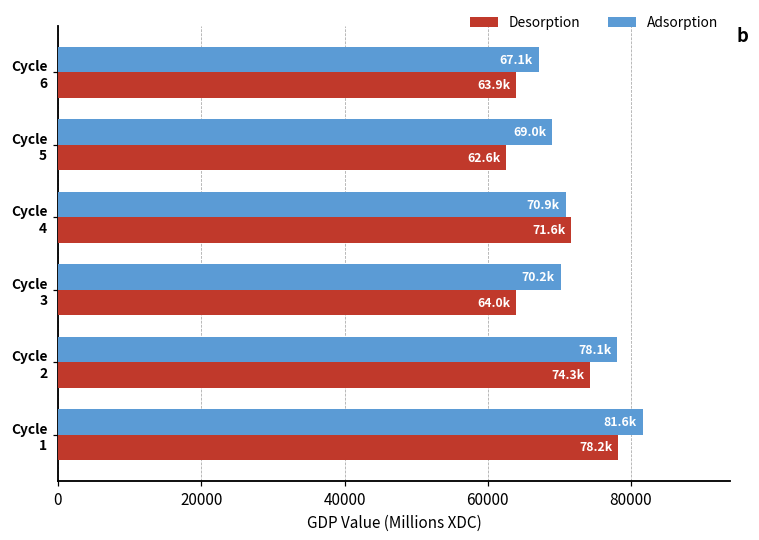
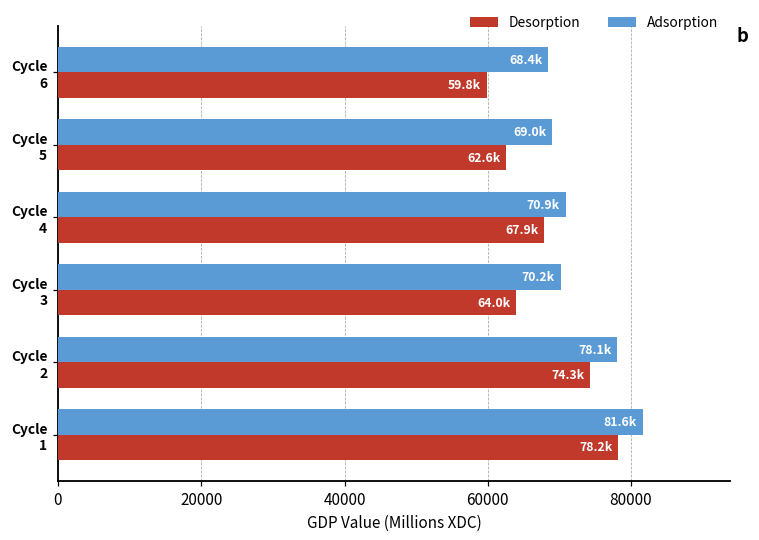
Adsorption, Cycle 6: 67.1k -> 68.4k
Desorption, Cycle 6: 63.9k -> 59.8k
Desorption, Cycle 4: 71.6k -> 67.9k
